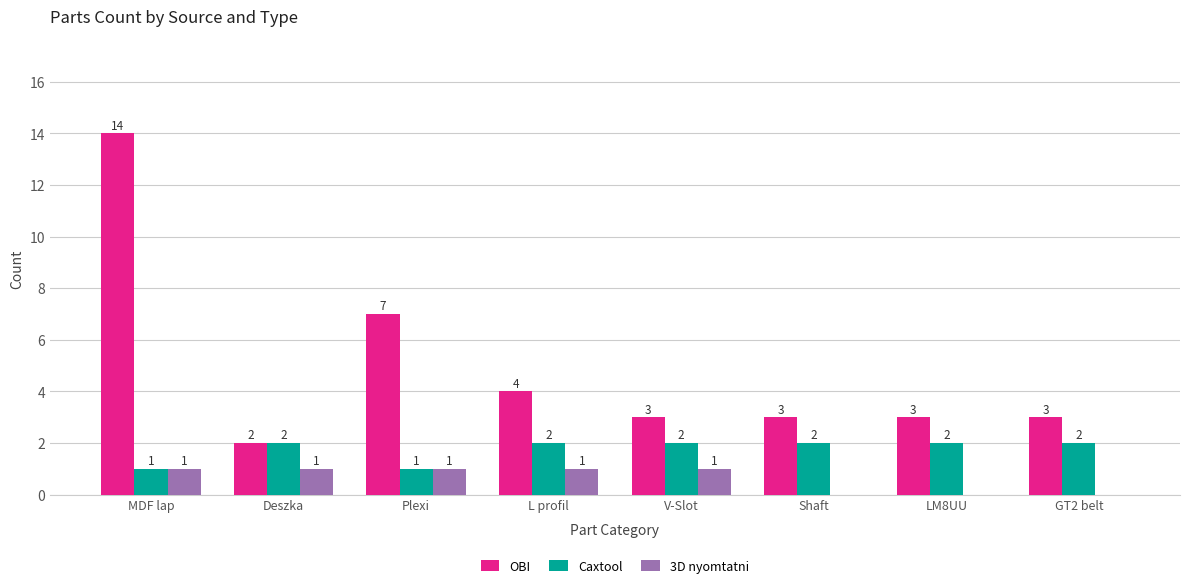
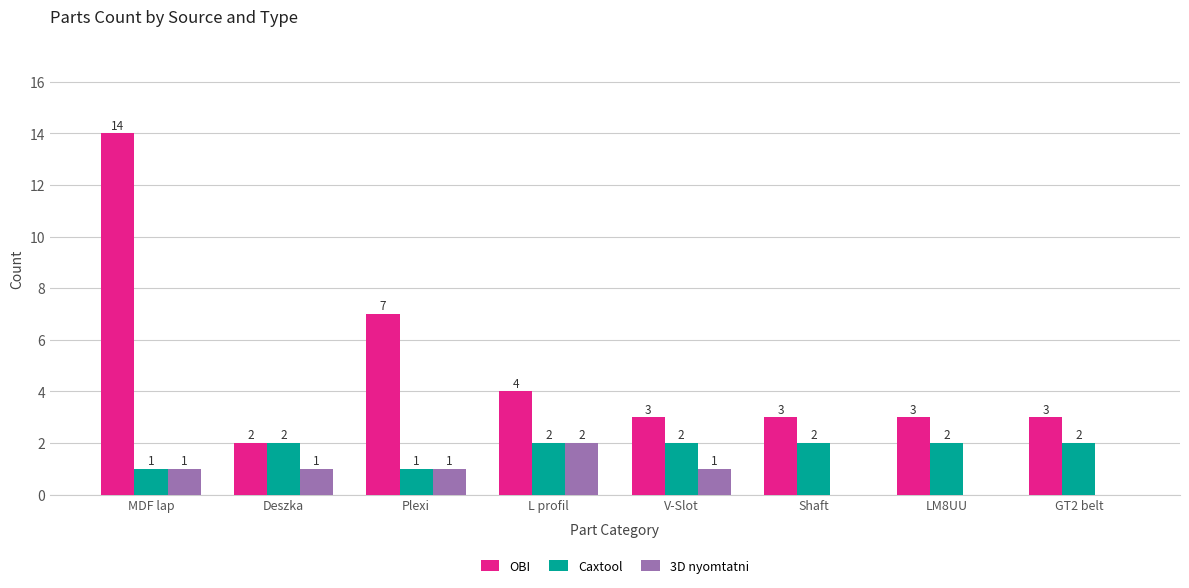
3D nyomtatni, L profil: 1 -> 2
